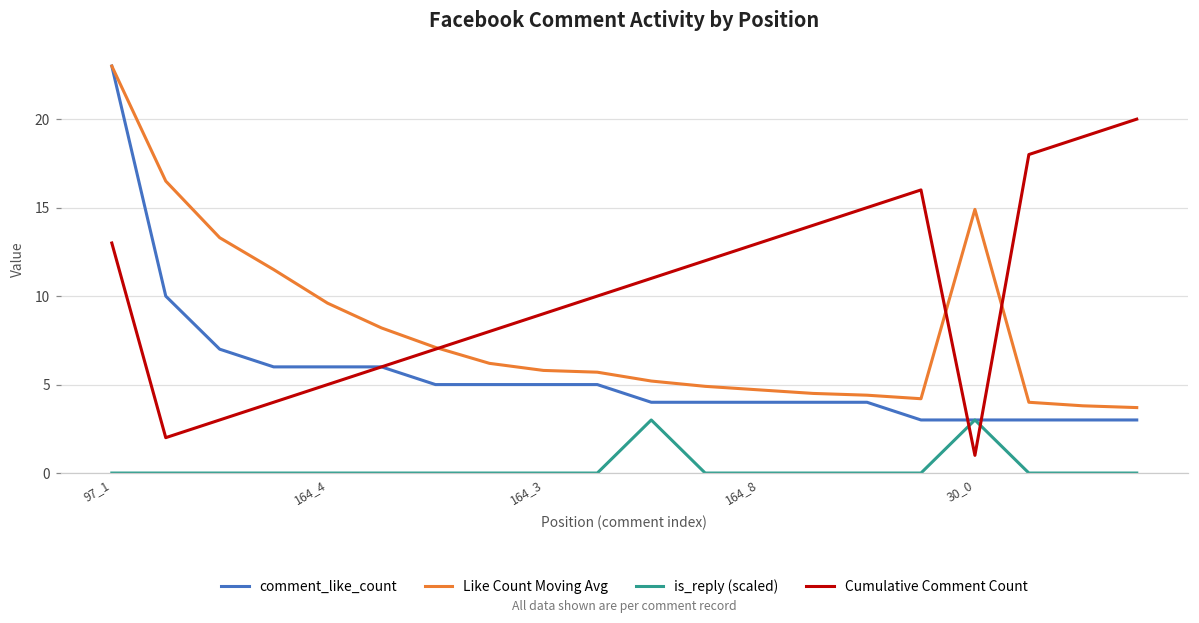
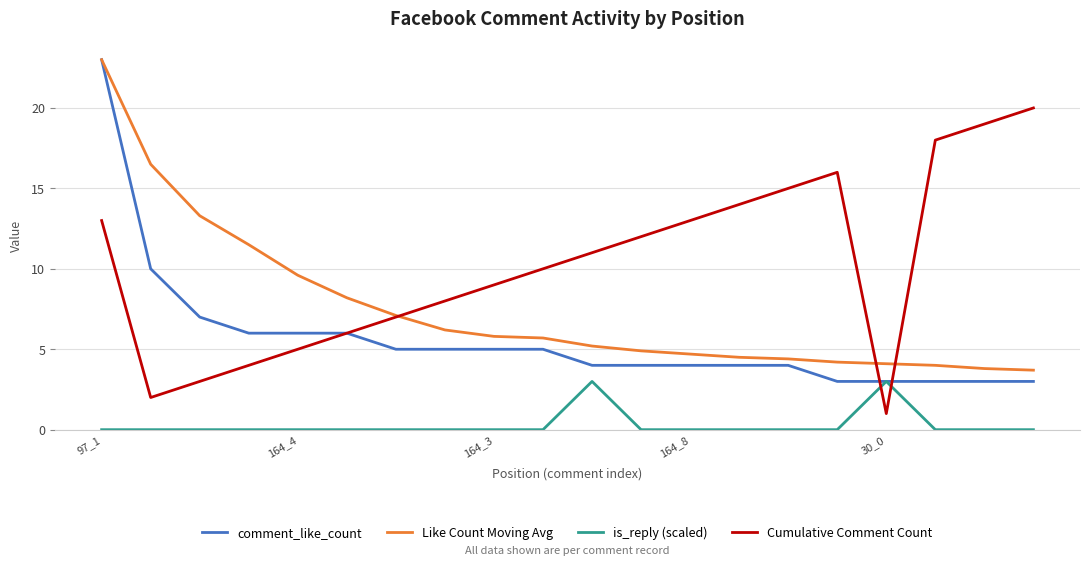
Like Count Moving Avg, 30_0: 14.9 -> 4.1
